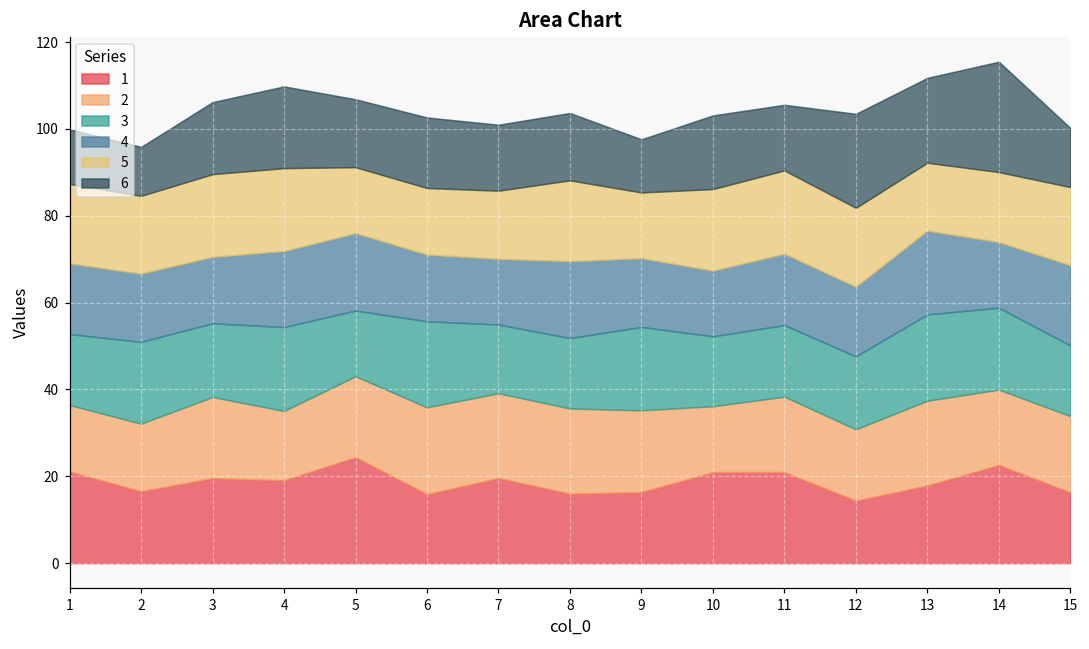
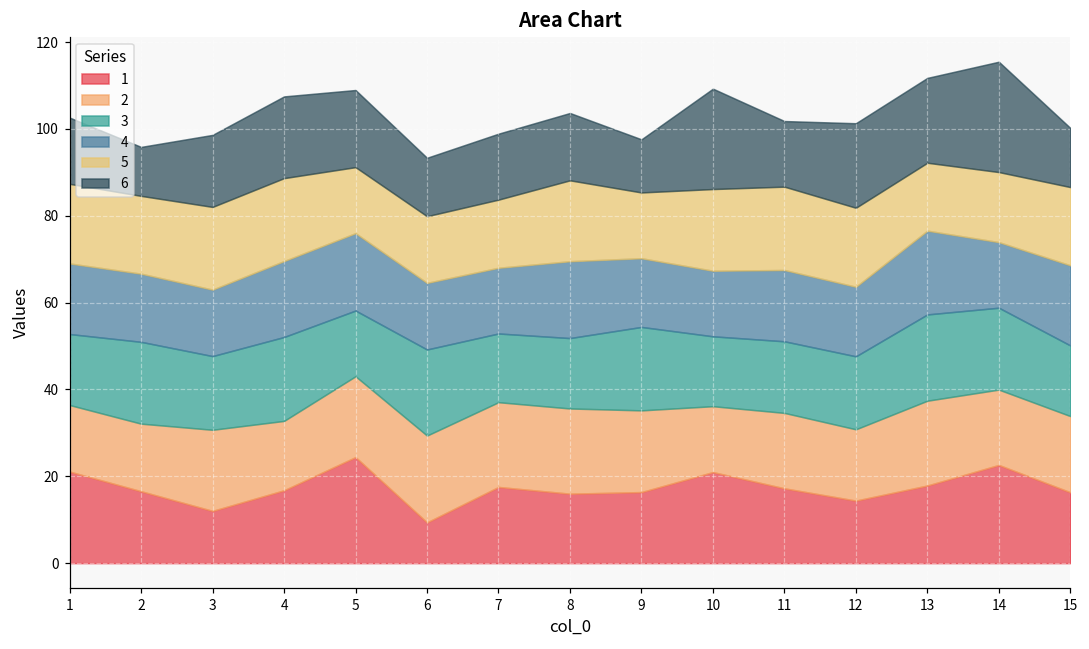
6, 1: 13 -> 15
1, 3: 20 -> 12
1, 4: 19 -> 17
6, 5: 16 -> 18
1, 6: 16 -> 9
6, 6: 16 -> 13
1, 7: 20 -> 18
6, 10: 17 -> 23
1, 11: 21 -> 17
6, 12: 22 -> 19
